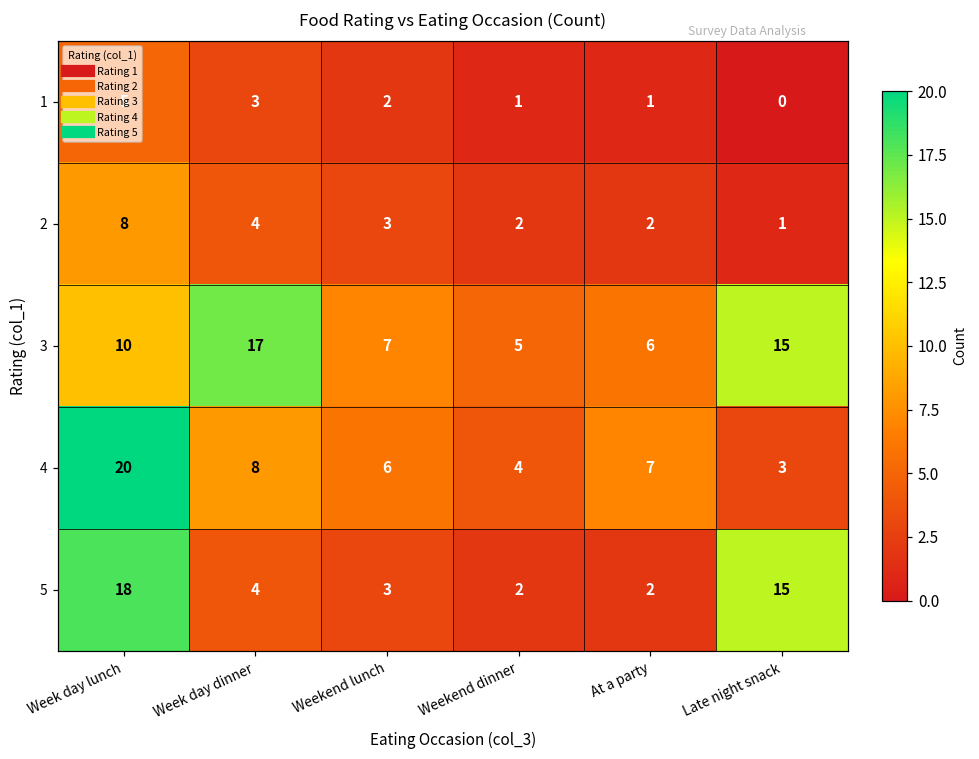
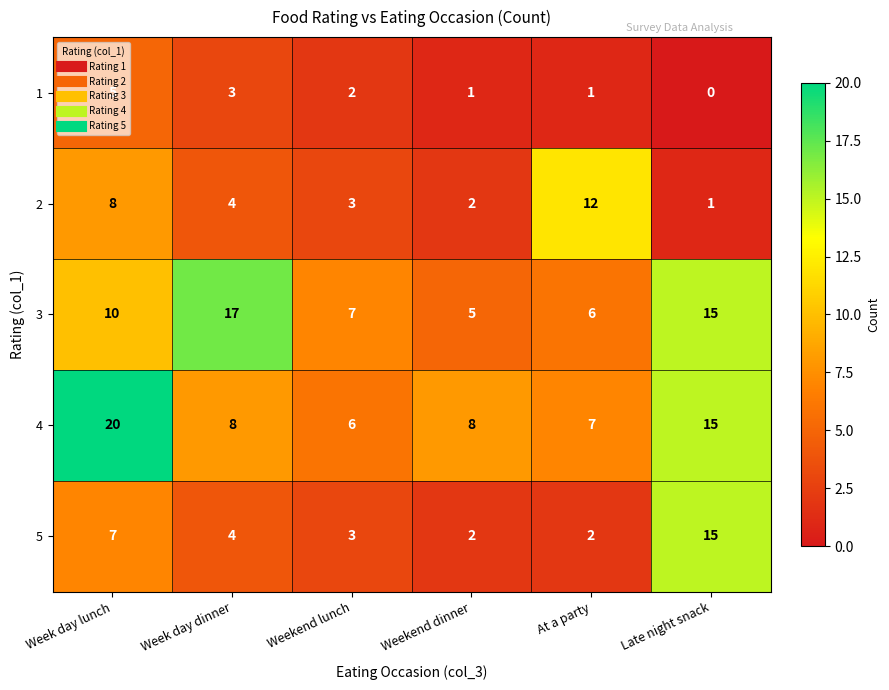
2, At a party: 2 -> 12
4, Weekend dinner: 4 -> 8
4, Late night snack: 3 -> 15
5, Week day lunch: 18 -> 7
